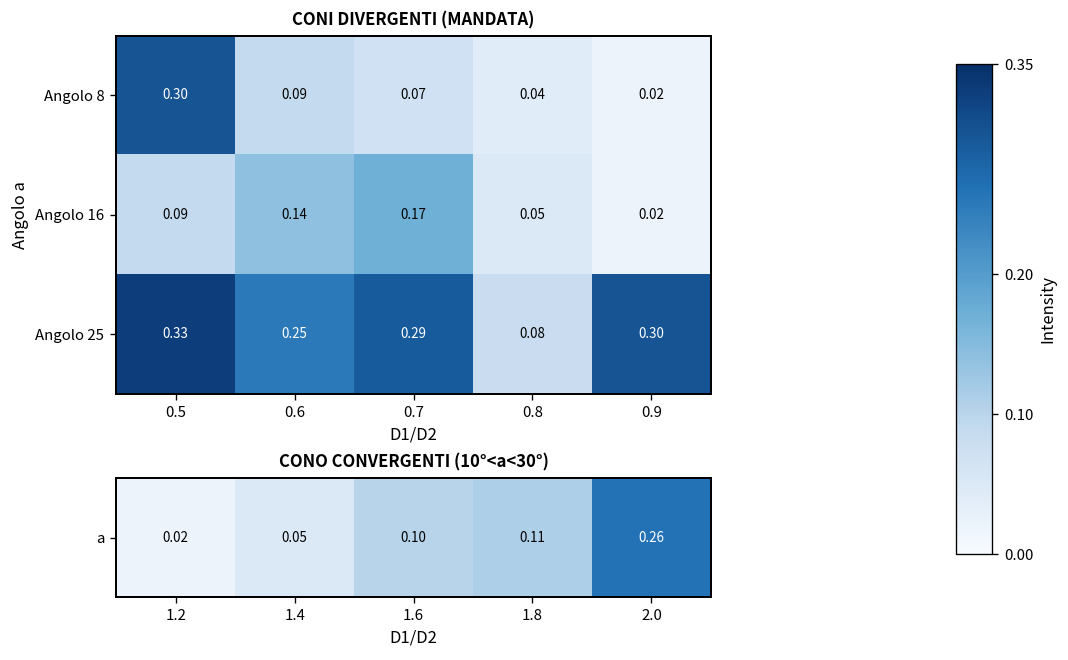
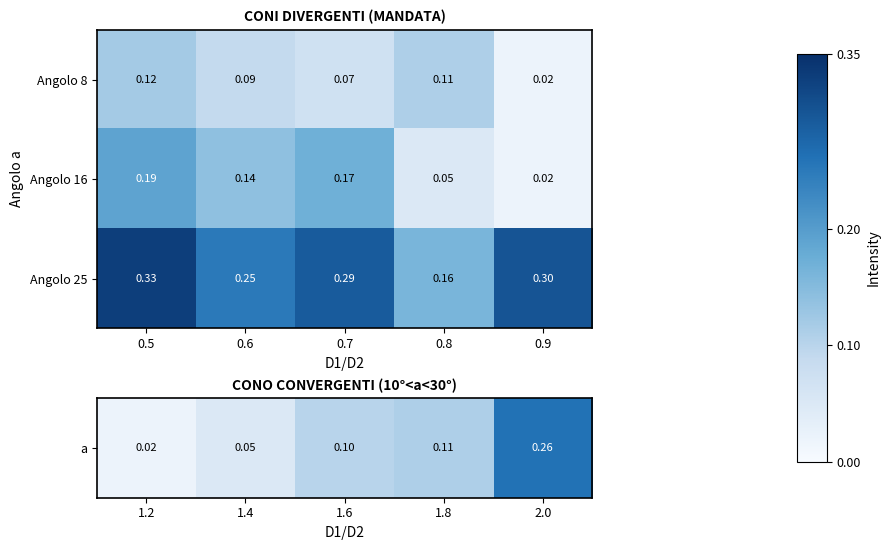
CONI DIVERGENTI (MANDATA), Angolo 8, 0.5: 0.30 -> 0.12
CONI DIVERGENTI (MANDATA), Angolo 8, 0.8: 0.04 -> 0.11
CONI DIVERGENTI (MANDATA), Angolo 16, 0.5: 0.09 -> 0.19
CONI DIVERGENTI (MANDATA), Angolo 25, 0.8: 0.08 -> 0.16
